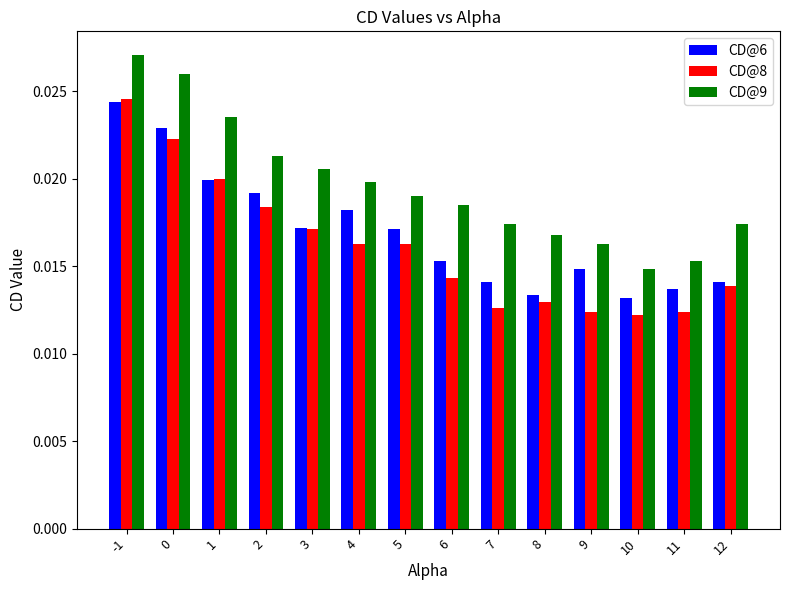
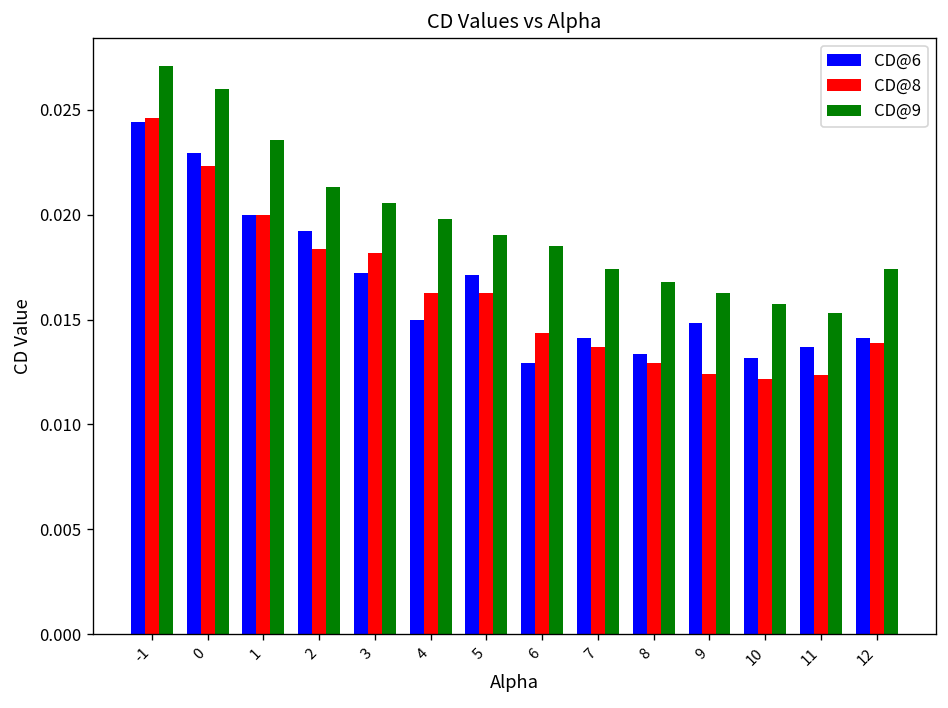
CD@8, 3: 0.0171 -> 0.0182
CD@6, 4: 0.0182 -> 0.0150
CD@6, 6: 0.0153 -> 0.0129
CD@8, 7: 0.0126 -> 0.0137
CD@9, 10: 0.0149 -> 0.0157
